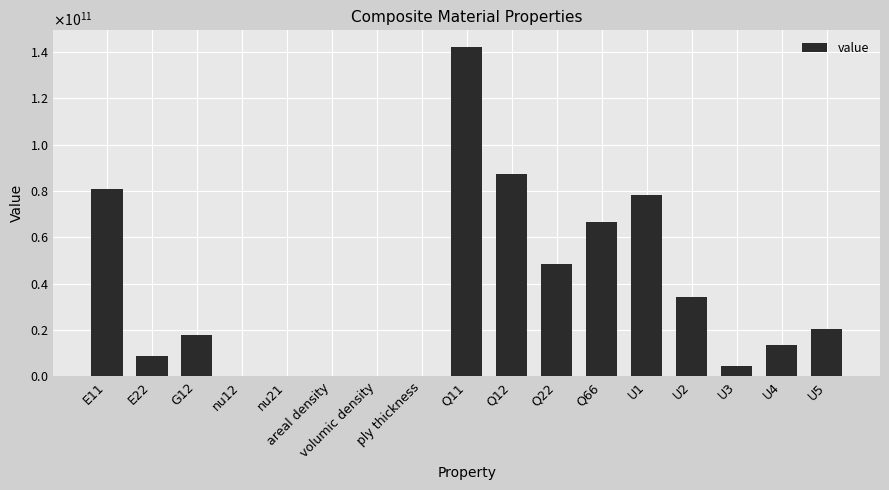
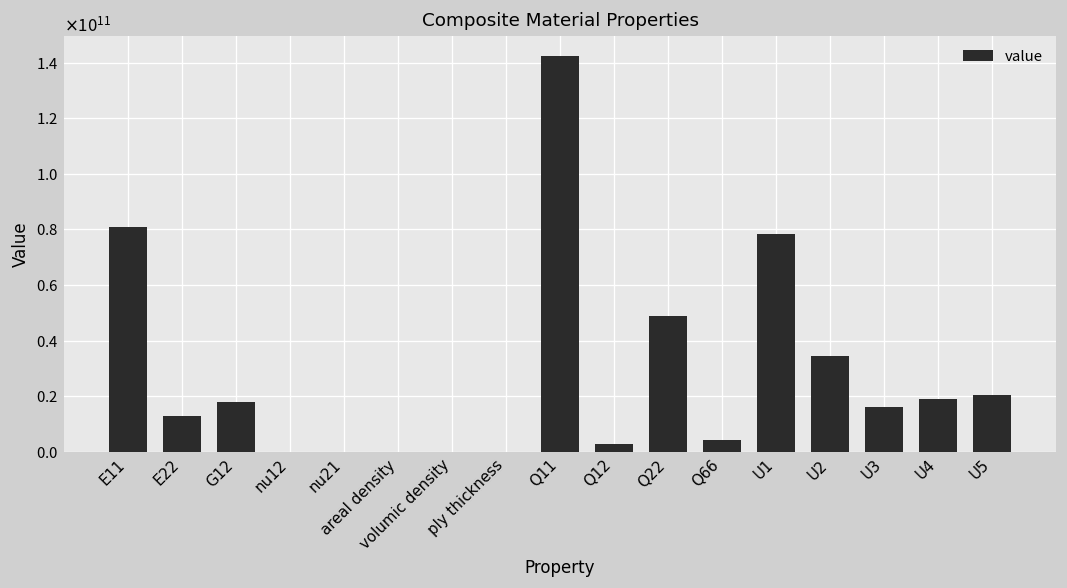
E22: 9000000000 -> 13000000000
Q12: 87000000000 -> 3000000000
Q66: 67000000000 -> 4000000000
U3: 4000000000 -> 16000000000
U4: 13000000000 -> 19000000000
